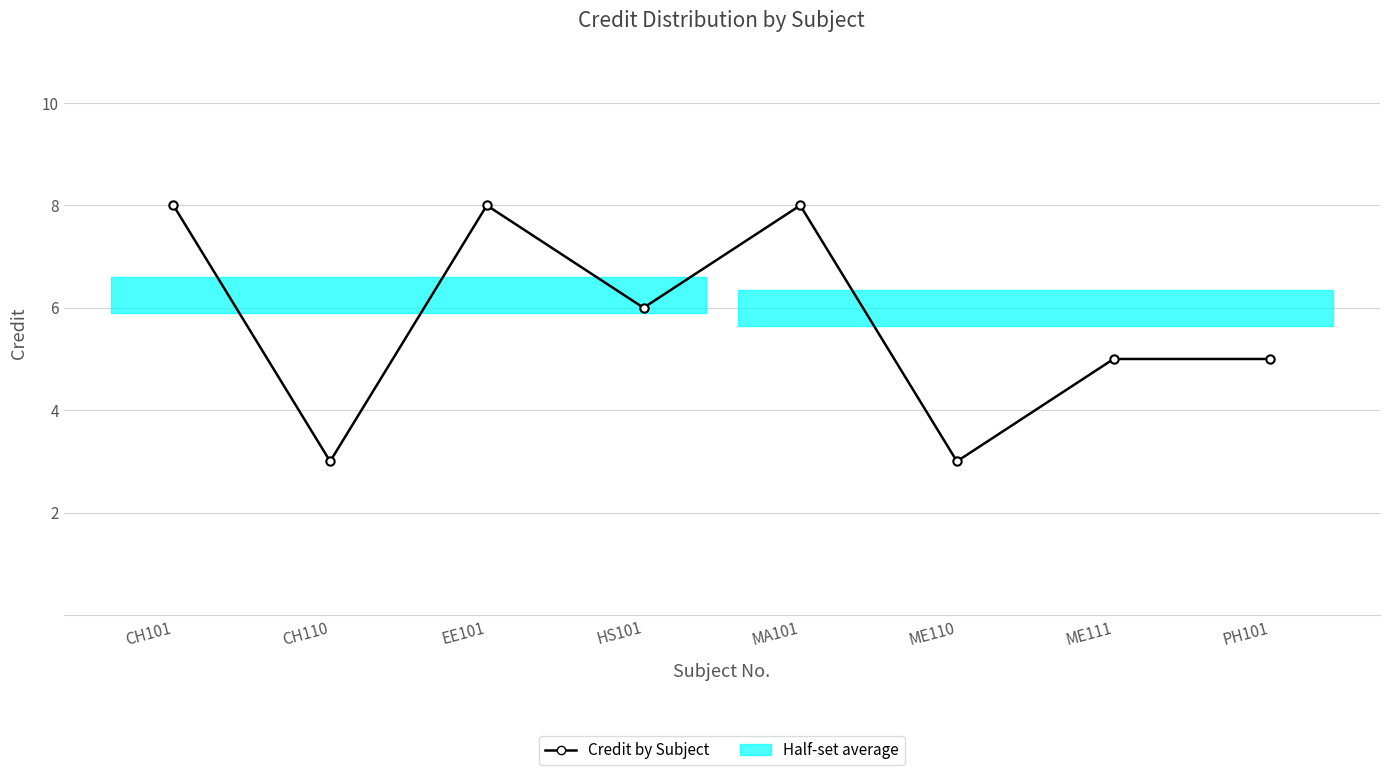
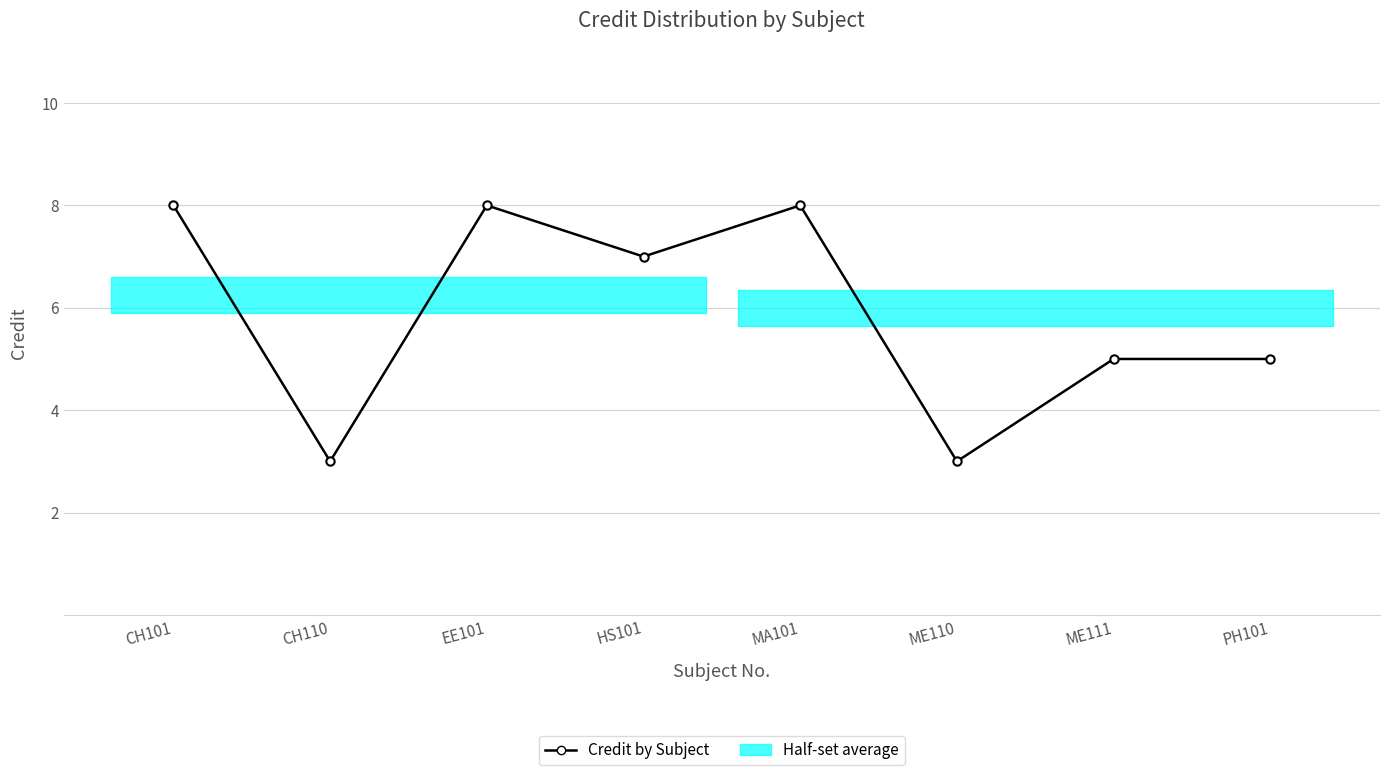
Credit by Subject, HS101: 6 -> 7
